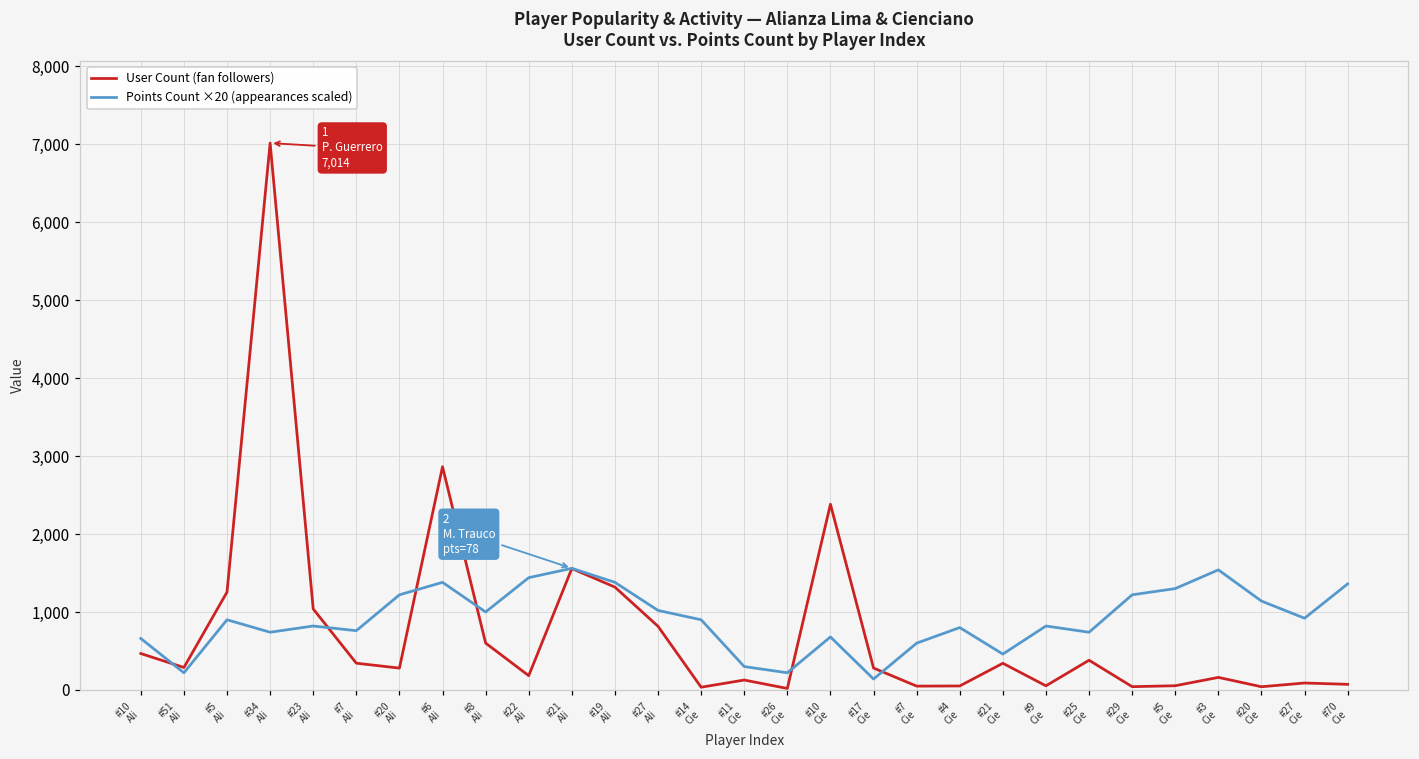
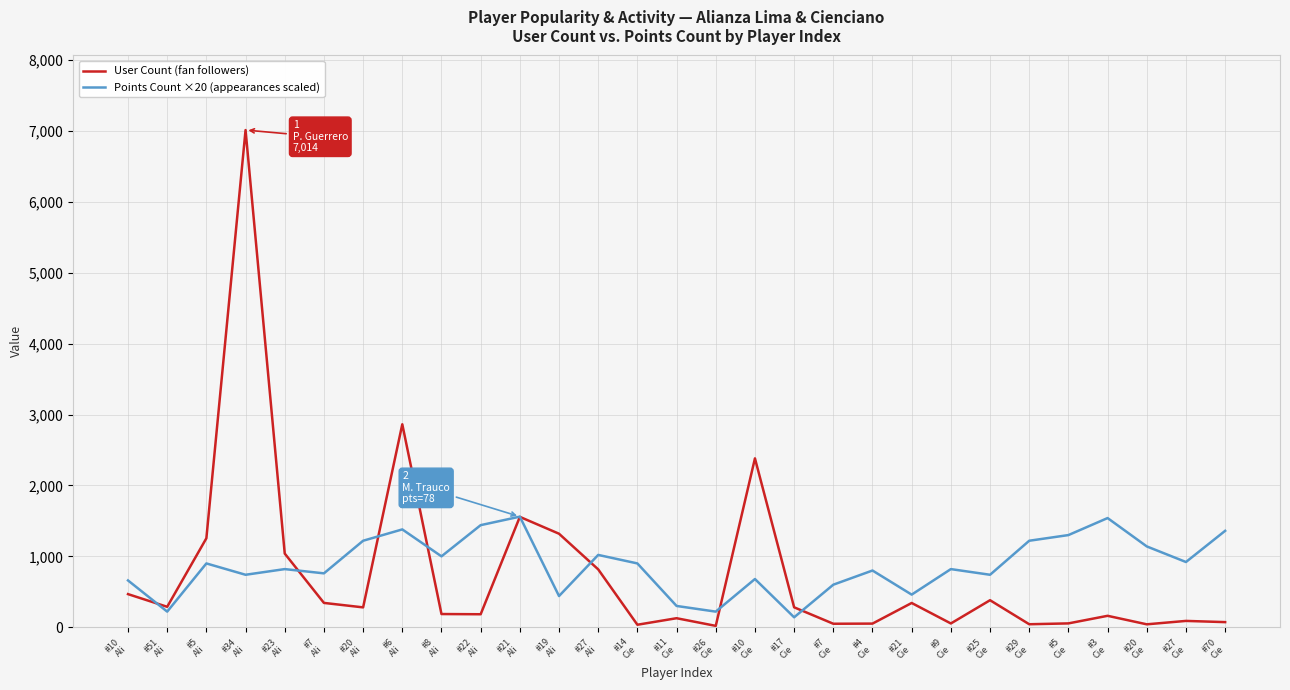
User Count (fan followers), #8 Ali: 600 -> 200
Points Count ×20 (appearances scaled), #19 Ali: 1,400 -> 400
